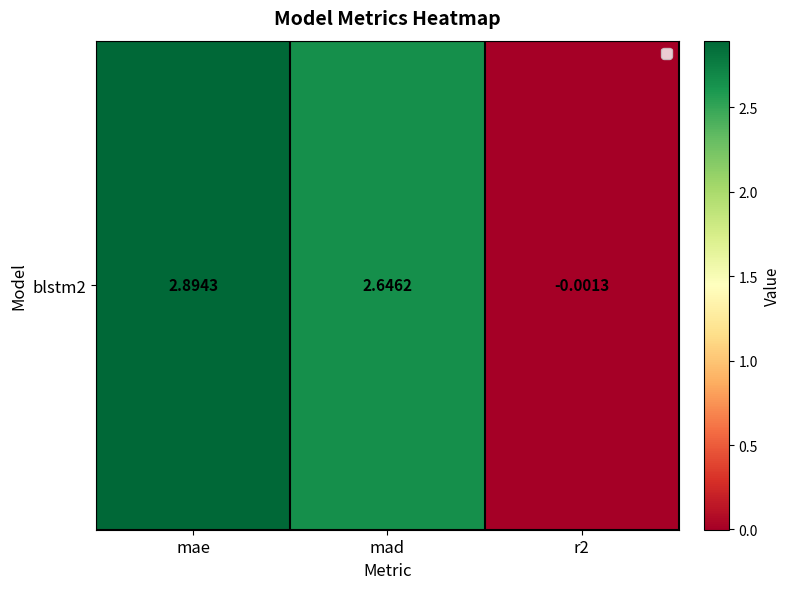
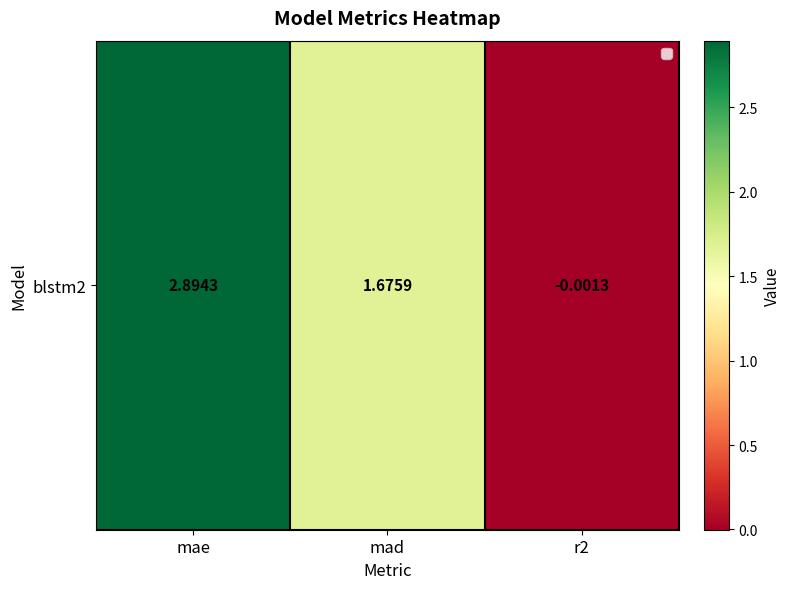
blstm2, mad: 2.6462 -> 1.6759
